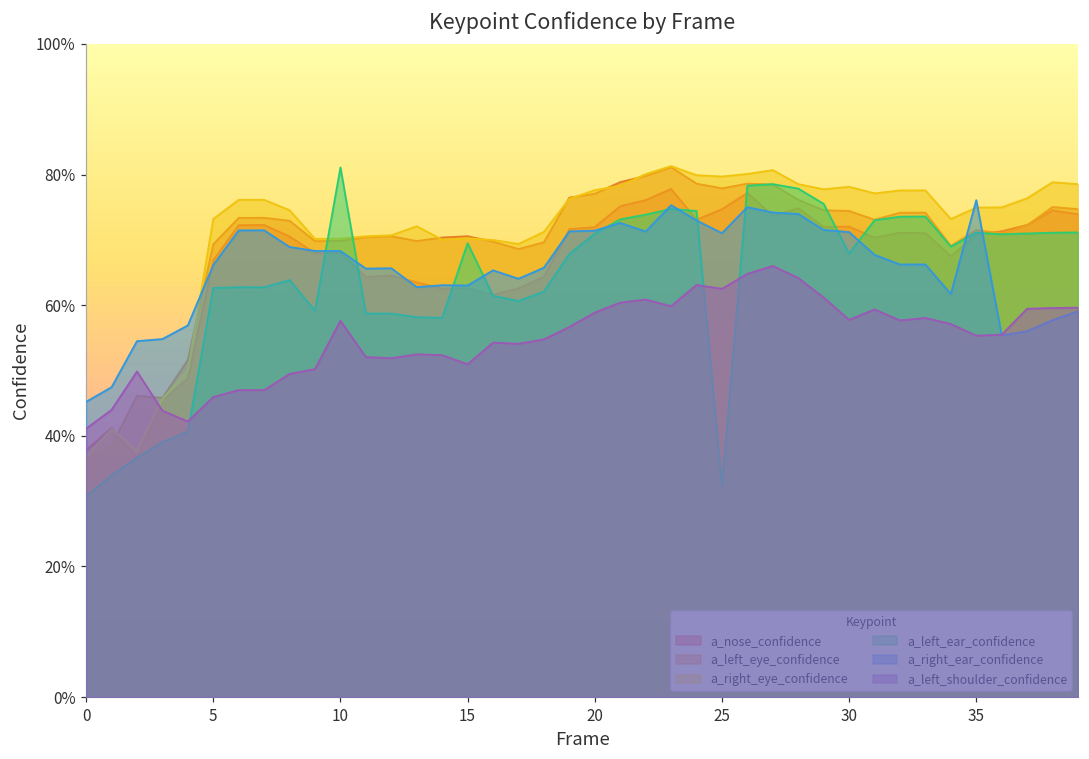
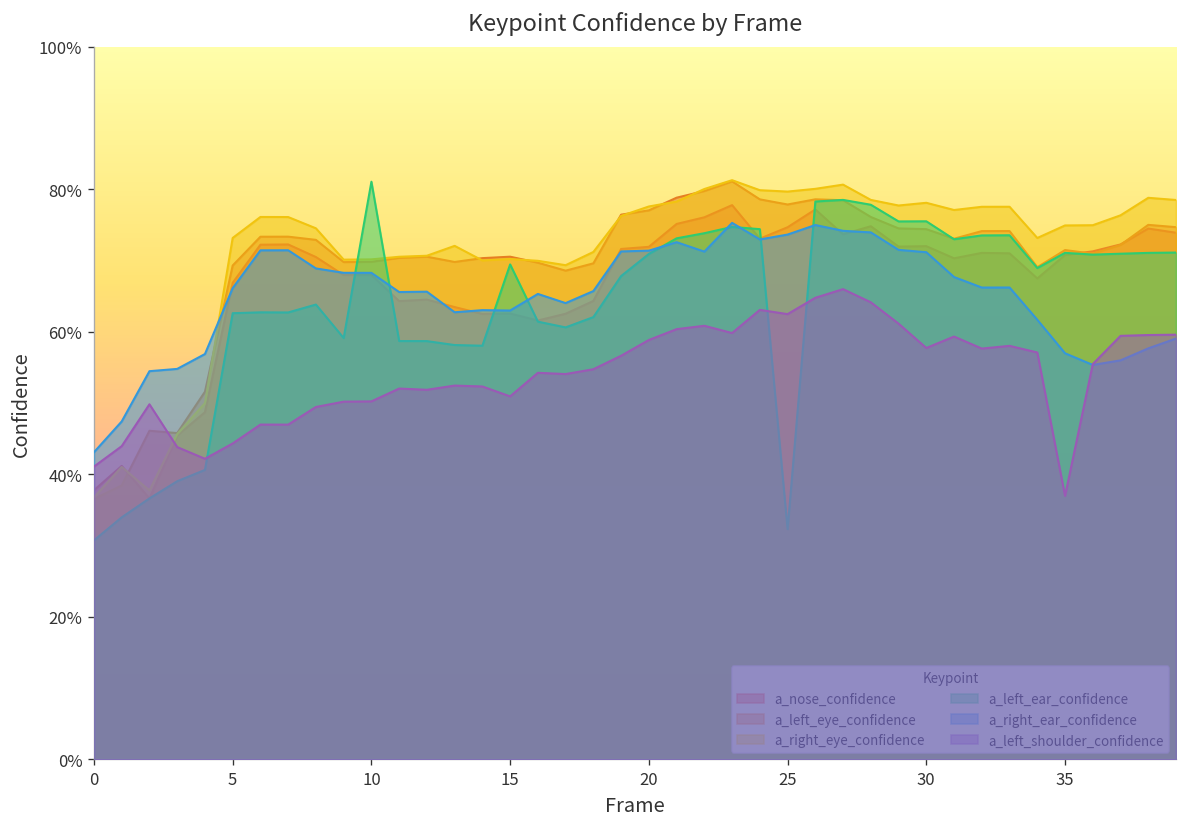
a_right_ear_confidence, 0: 45% -> 43%
a_left_shoulder_confidence, 5: 46% -> 44%
a_left_shoulder_confidence, 10: 58% -> 50%
a_right_ear_confidence, 25: 71% -> 74%
a_left_ear_confidence, 30: 68% -> 76%
a_right_ear_confidence, 35: 76% -> 57%
a_left_shoulder_confidence, 35: 55% -> 37%
